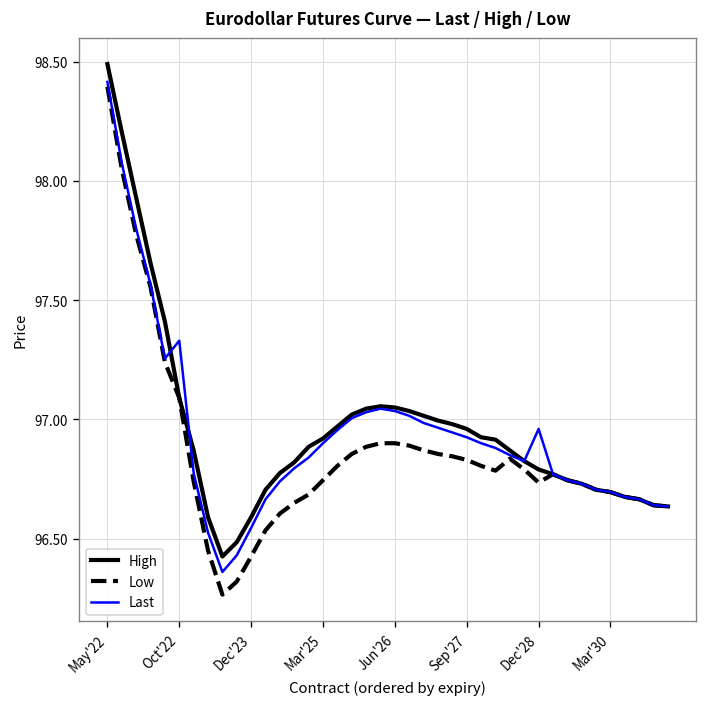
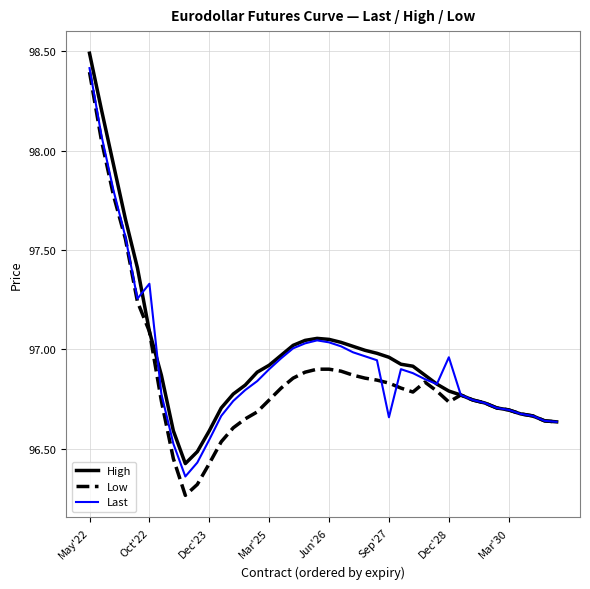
Last, Sep'27: 96.93 -> 96.66
